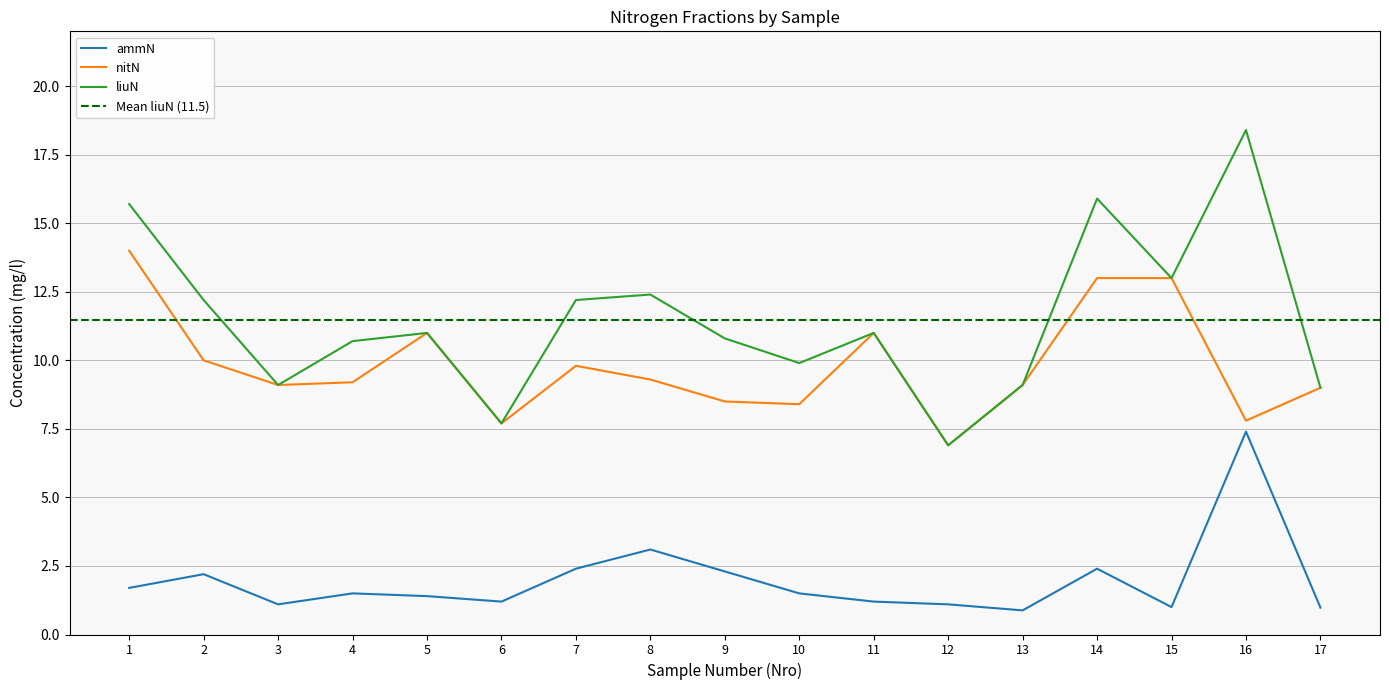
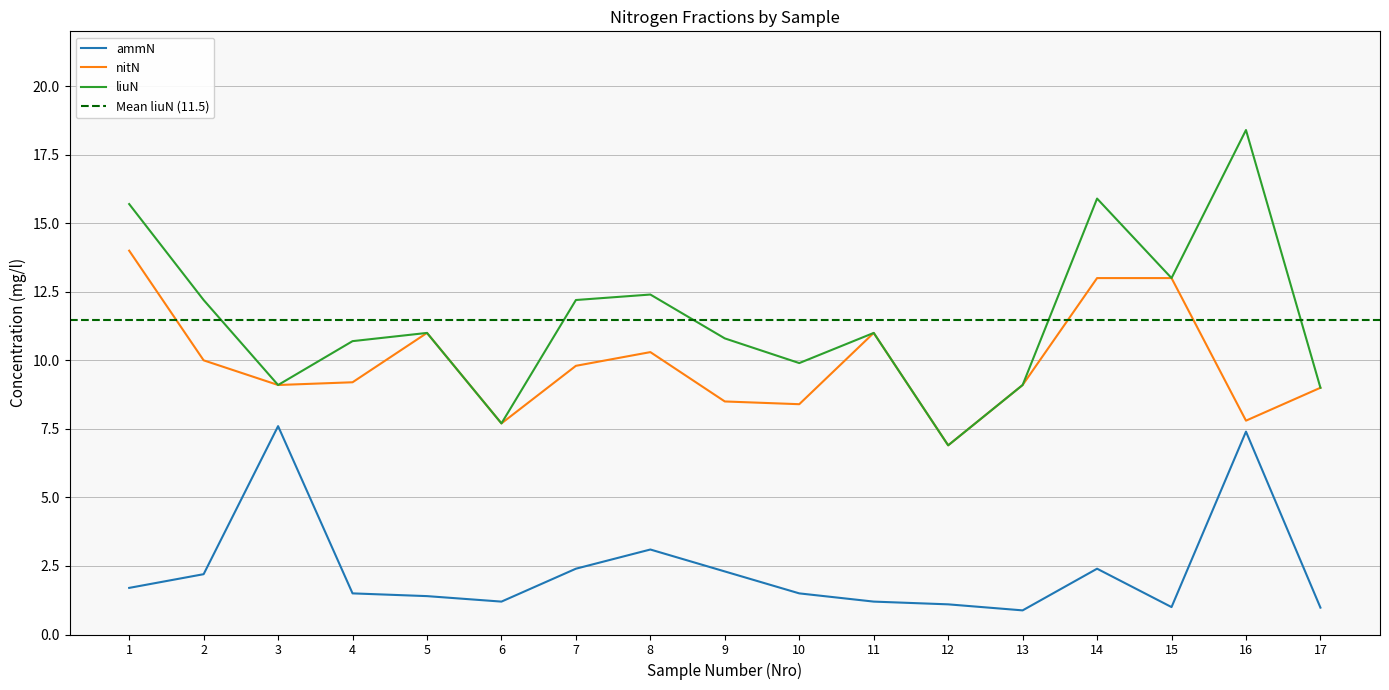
ammN, 3: 1.1 -> 7.6
nitN, 8: 9.3 -> 10.3
